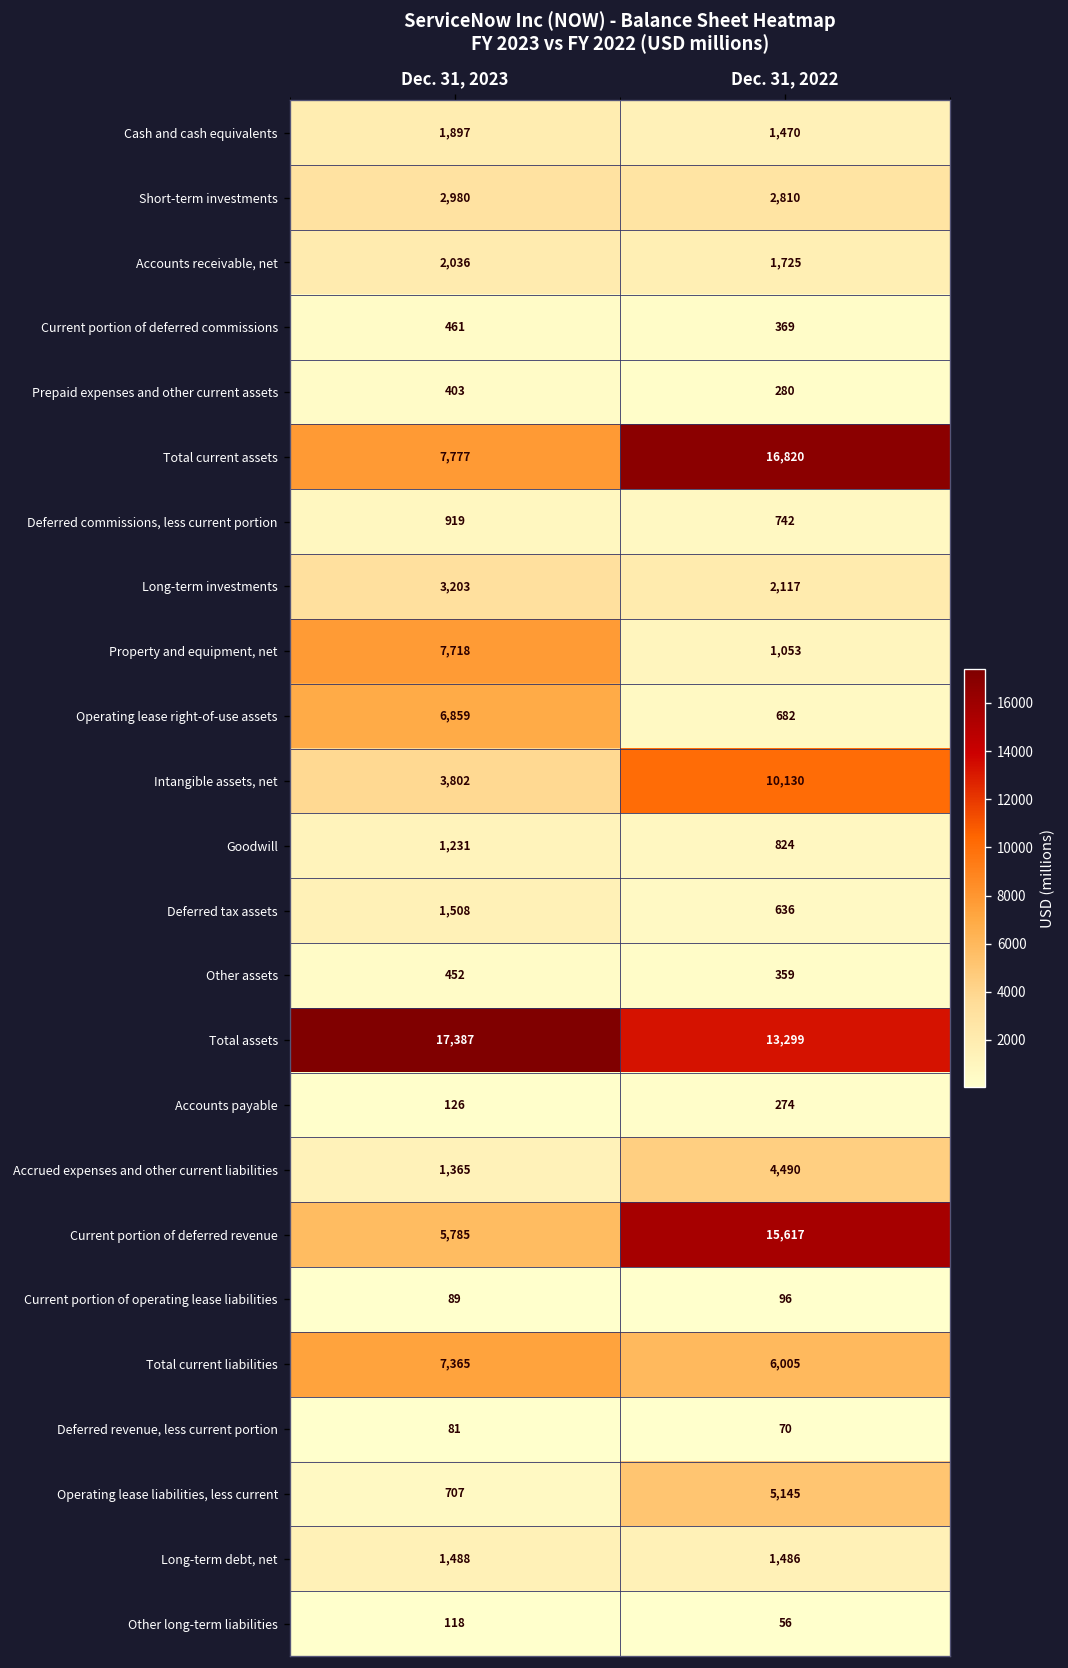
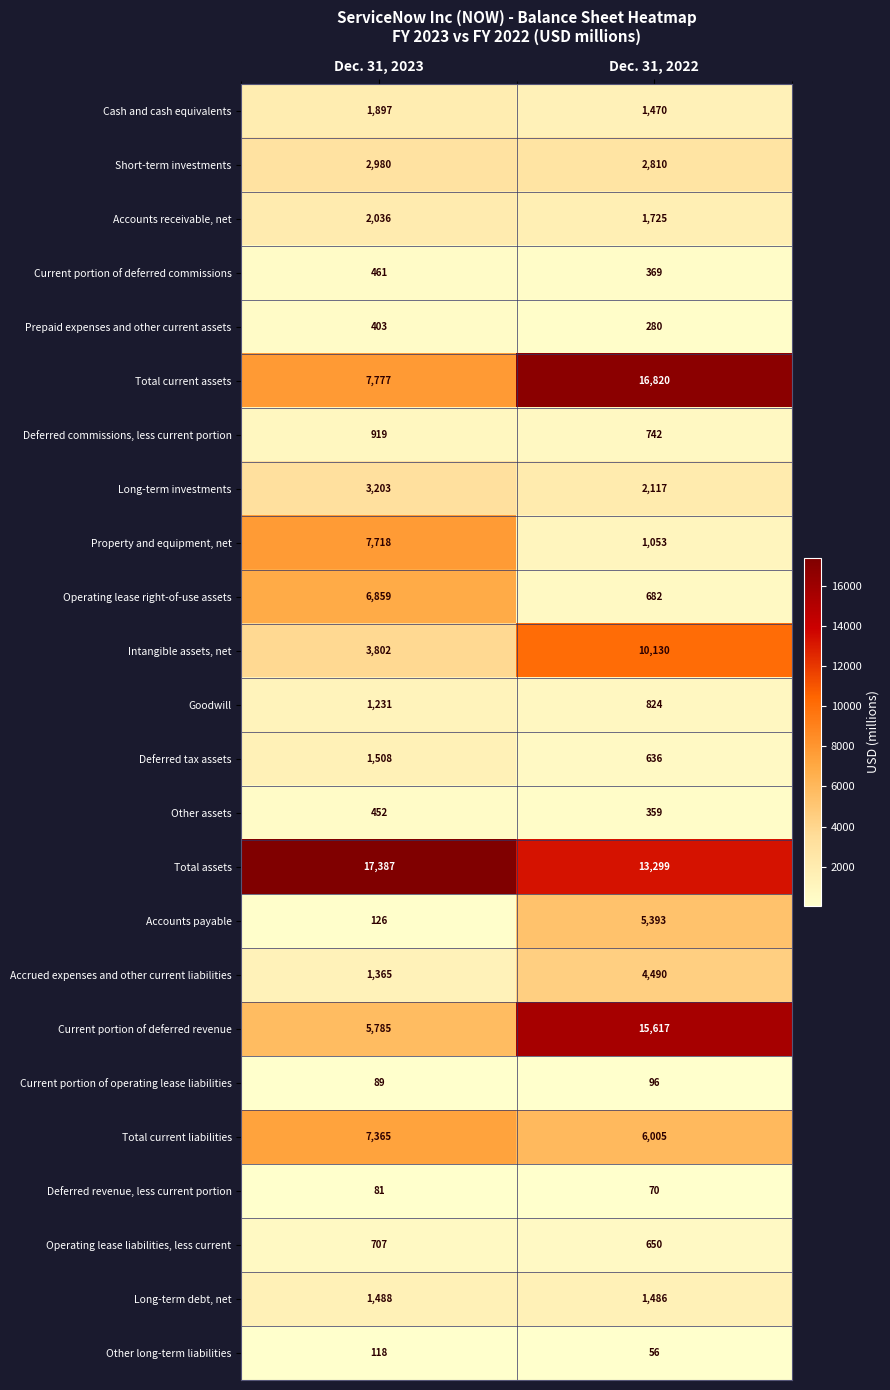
Accounts payable, Dec. 31, 2022: 274 -> 5,393
Operating lease liabilities, less current, Dec. 31, 2022: 5,145 -> 650
